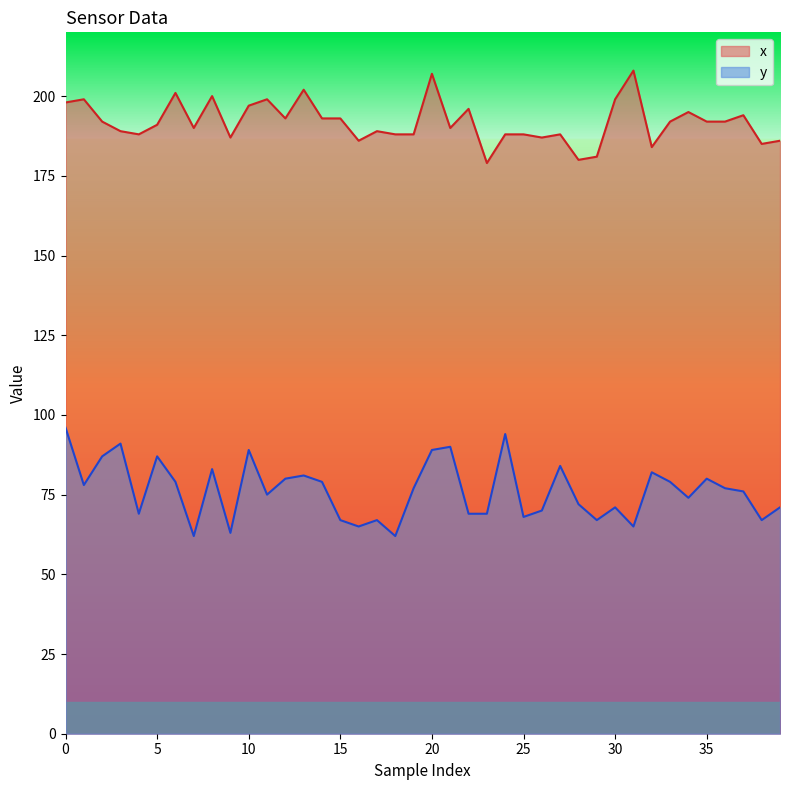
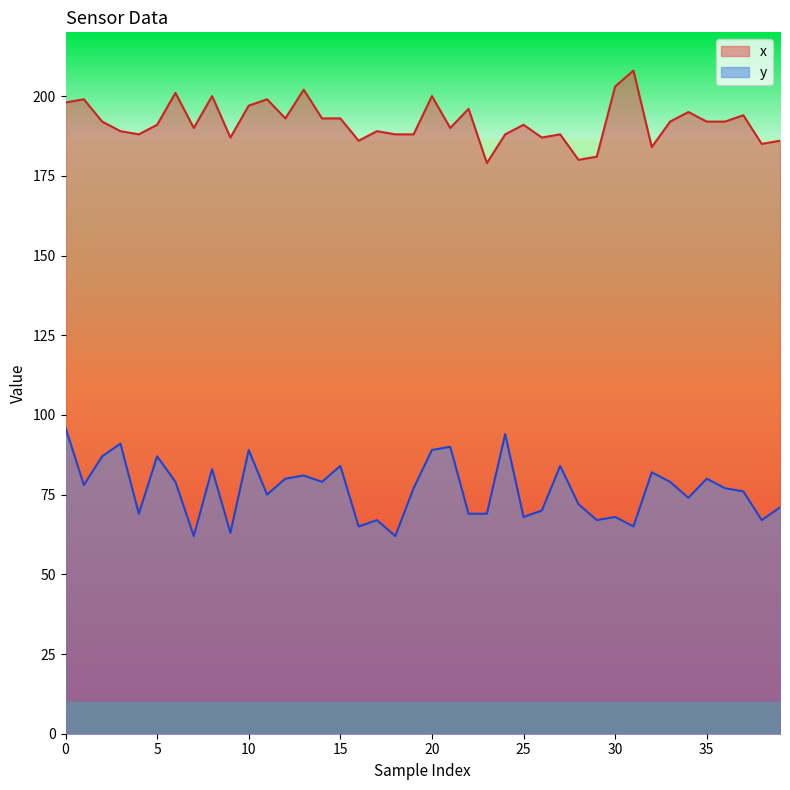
y, 15: 67 -> 84
x, 20: 207 -> 200
x, 25: 188 -> 191
x, 30: 199 -> 203
y, 30: 71 -> 68
